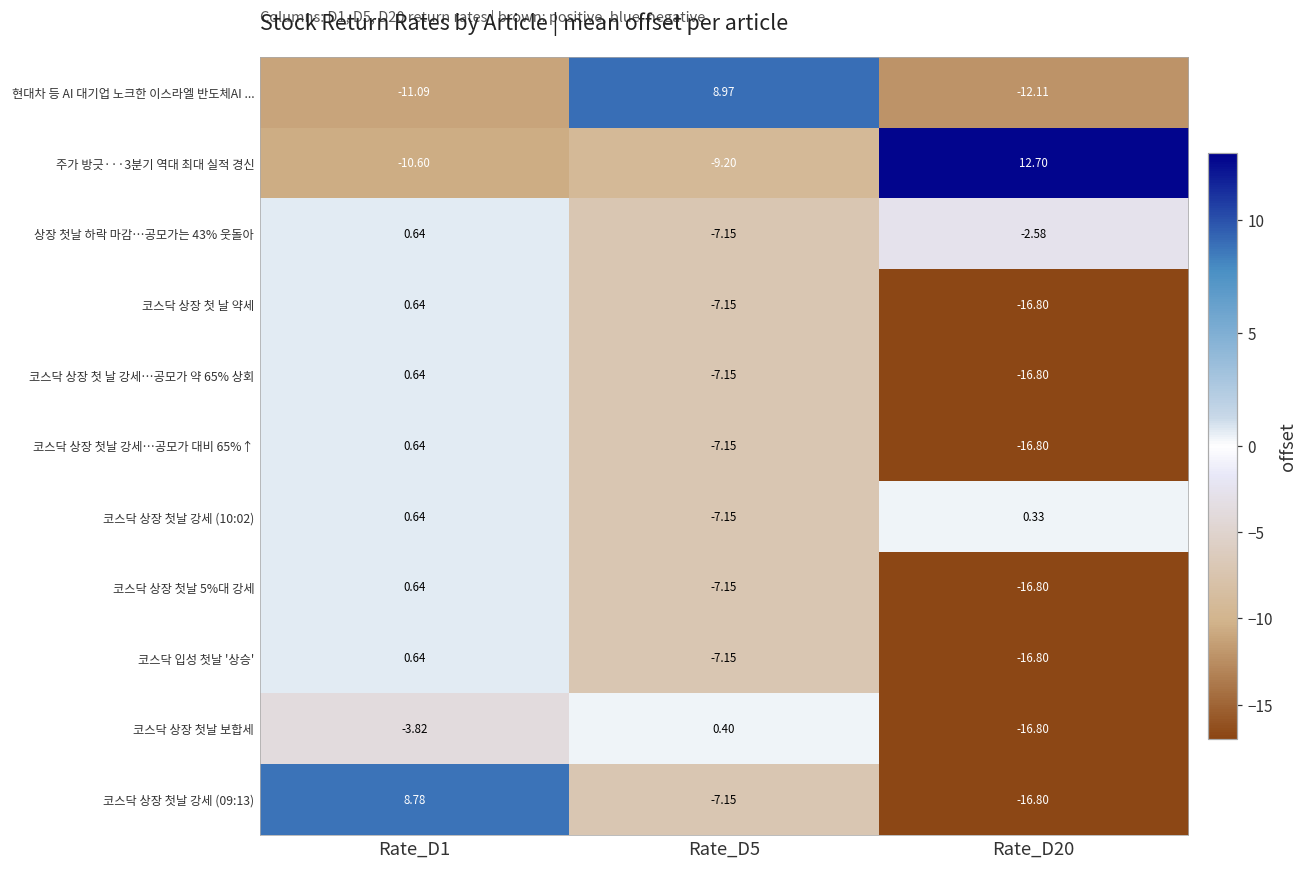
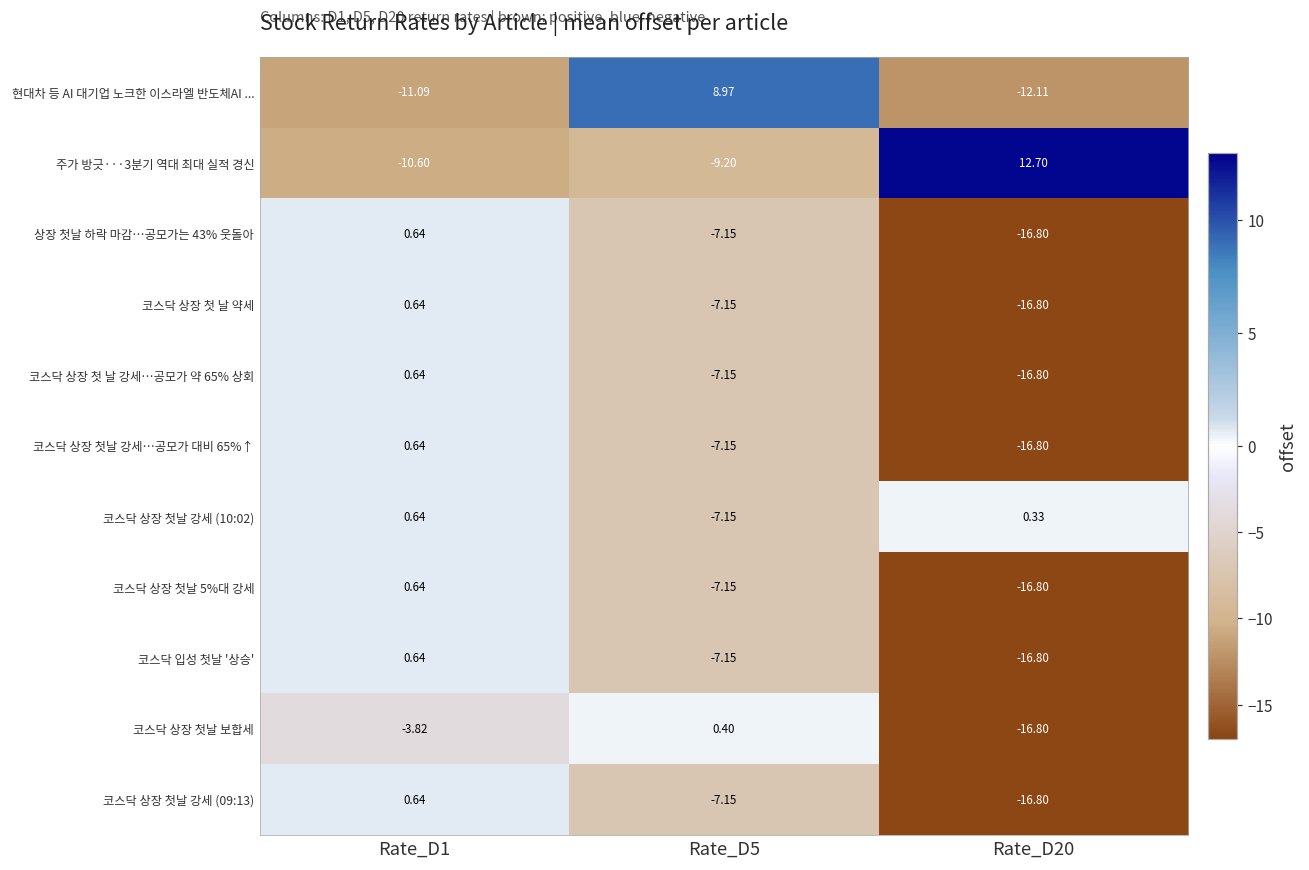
상장 첫날 하락 마감…공모가는 43% 웃돌아, Rate_D20: -2.58 -> -16.80
코스닥 상장 첫날 강세 (09:13), Rate_D1: 8.78 -> 0.64
